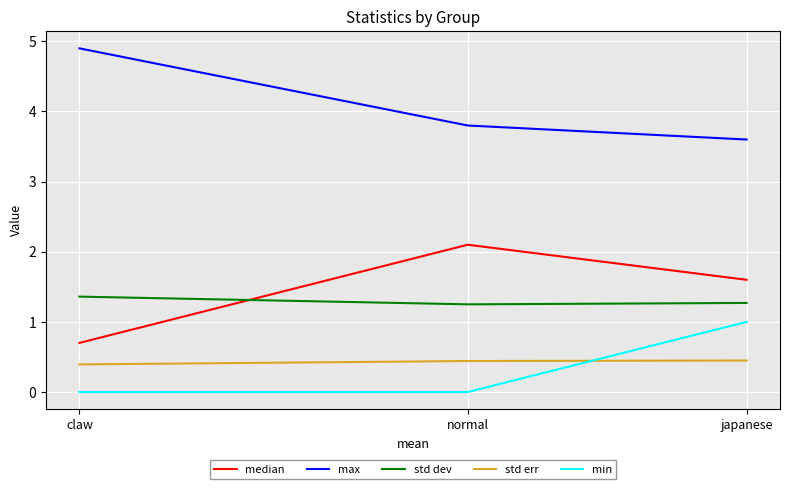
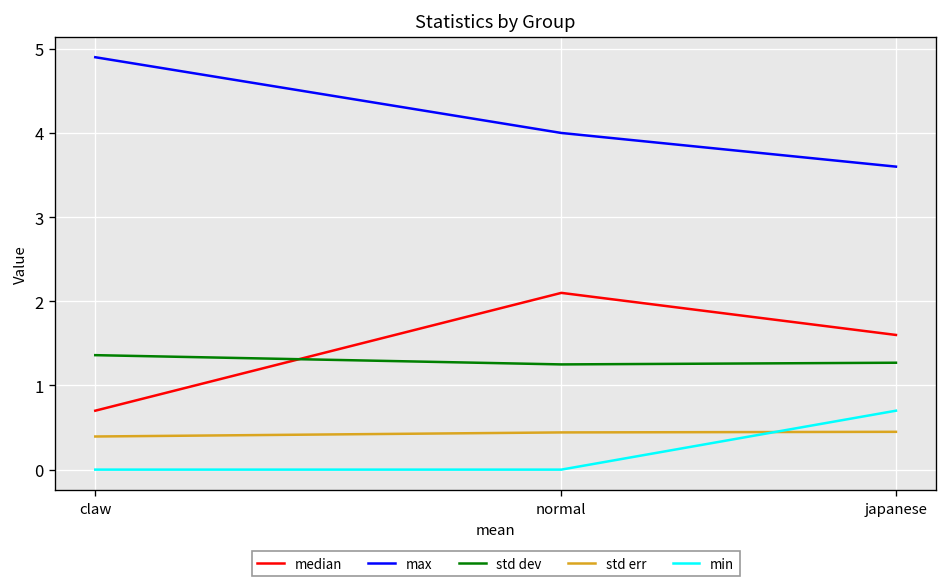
max, normal: 3.8 -> 4.0
min, japanese: 1.0 -> 0.7
